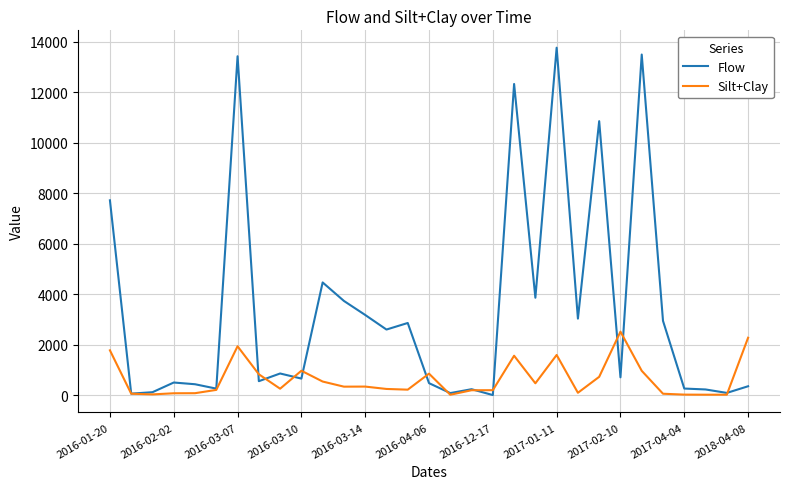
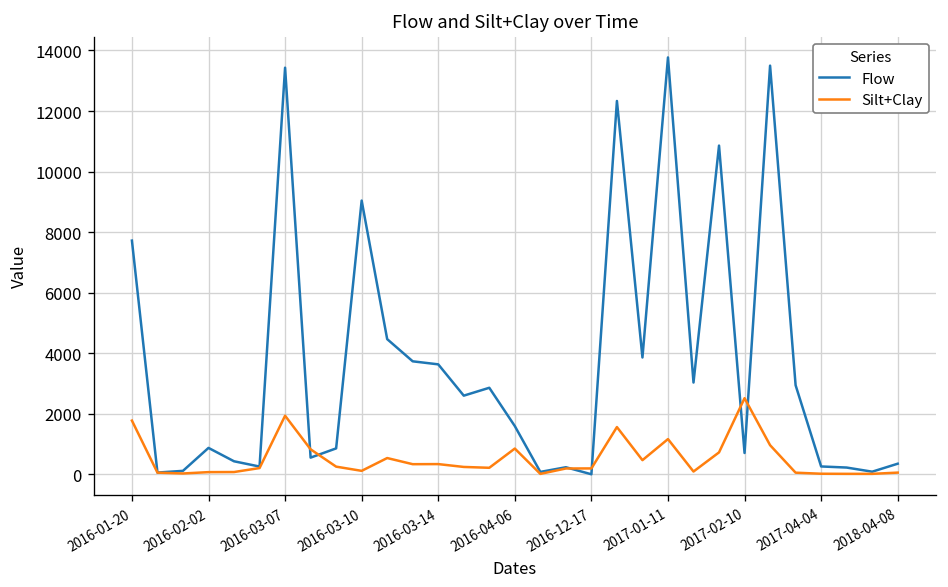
Flow, 2016-02-02: 500 -> 900
Flow, 2016-03-10: 700 -> 9000
Silt+Clay, 2016-03-10: 1000 -> 100
Flow, 2016-03-14: 3200 -> 3600
Flow, 2016-04-06: 500 -> 1600
Silt+Clay, 2017-01-11: 1600 -> 1200
Silt+Clay, 2018-04-08: 2300 -> 100
